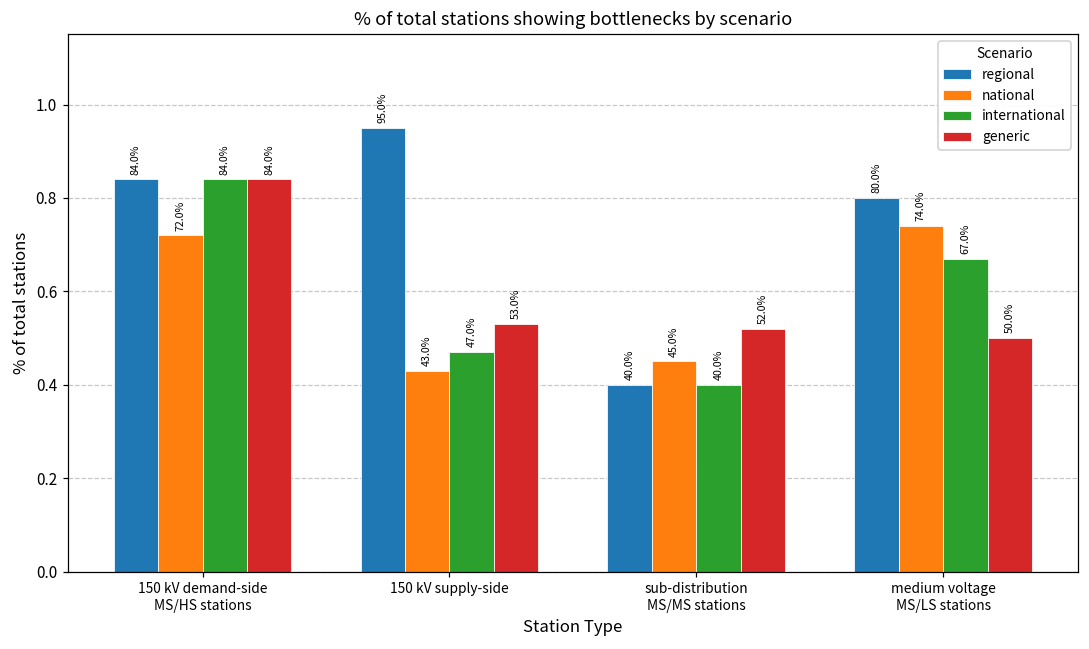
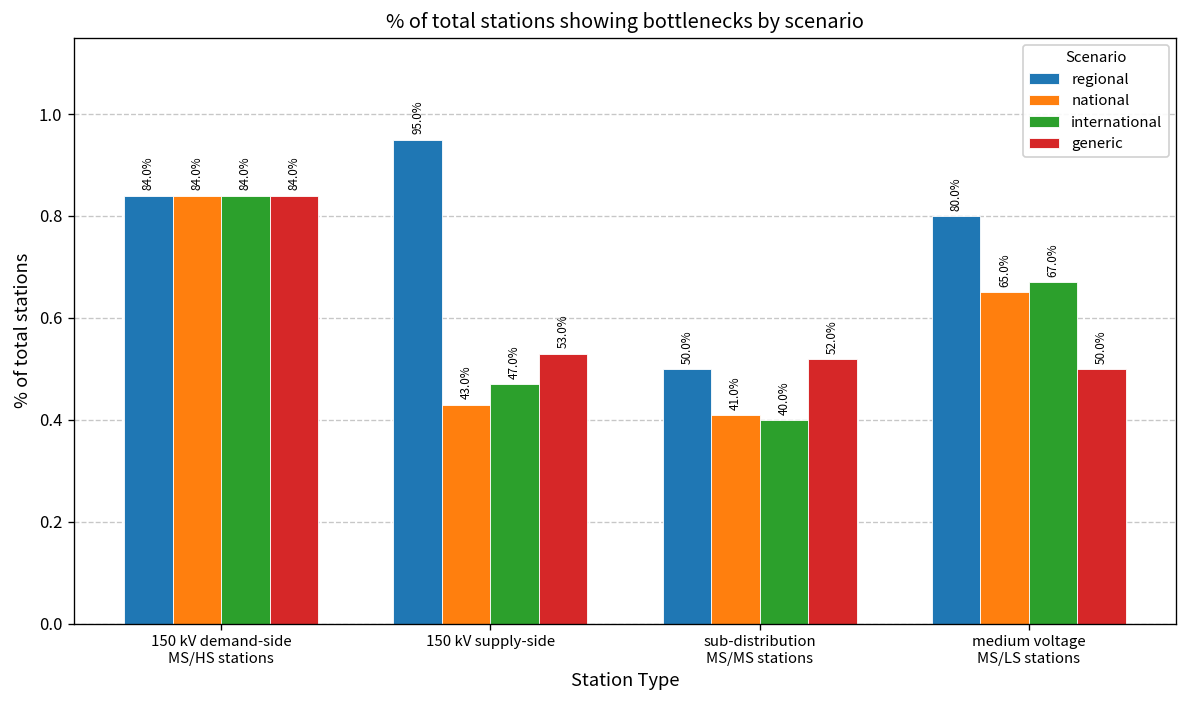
national, 150 kV demand-side MS/HS stations: 72.0% -> 84.0%
regional, sub-distribution MS/MS stations: 40.0% -> 50.0%
national, sub-distribution MS/MS stations: 45.0% -> 41.0%
national, medium voltage MS/LS stations: 74.0% -> 65.0%
